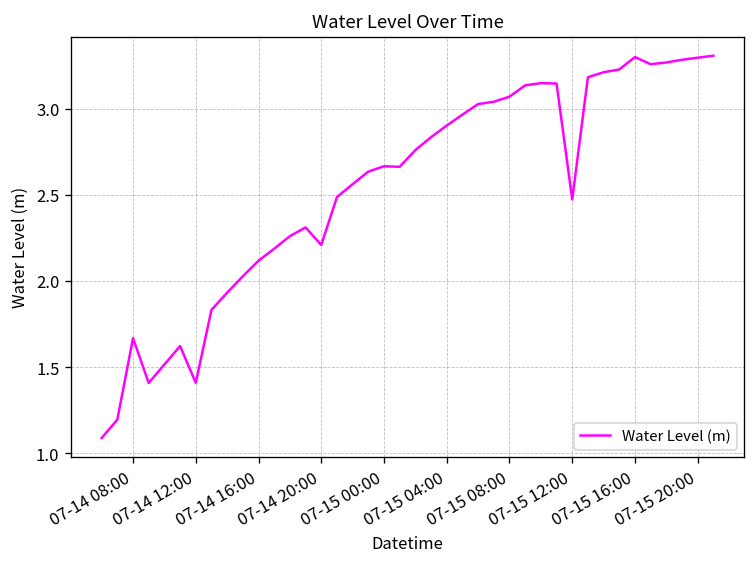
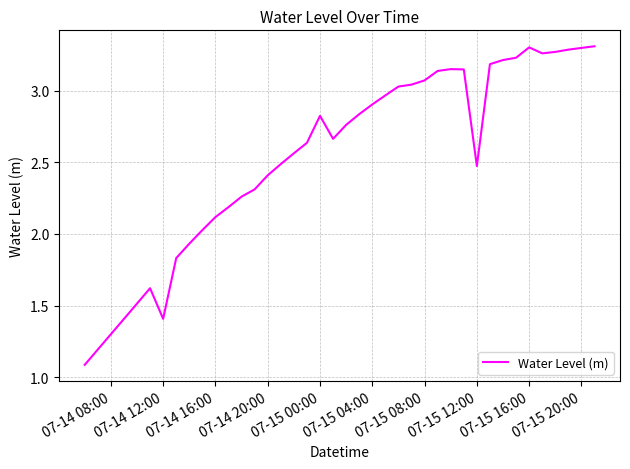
07-14 08:00: 1.67 -> 1.30
07-14 20:00: 2.21 -> 2.41
07-15 00:00: 2.67 -> 2.82
